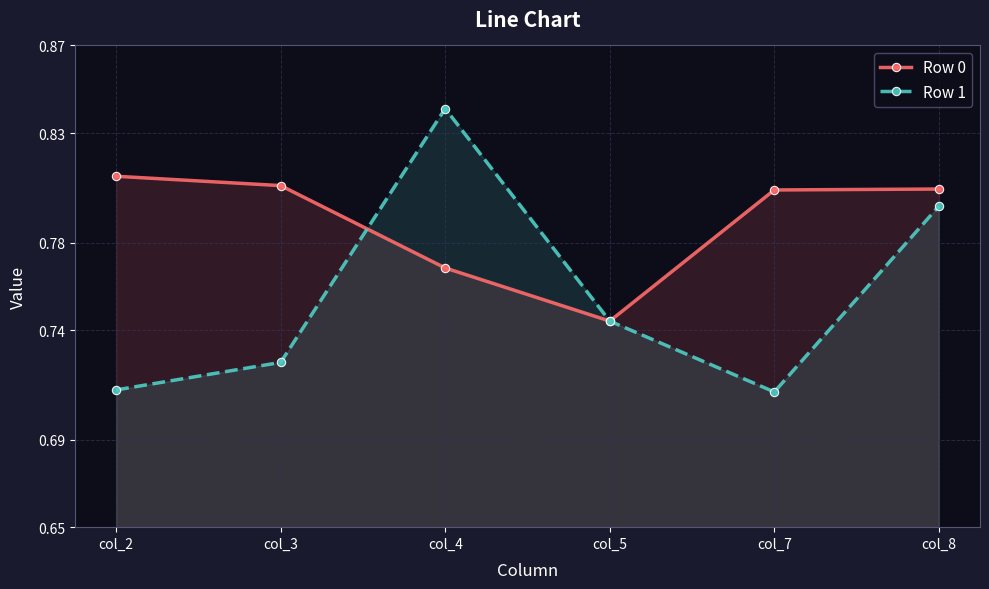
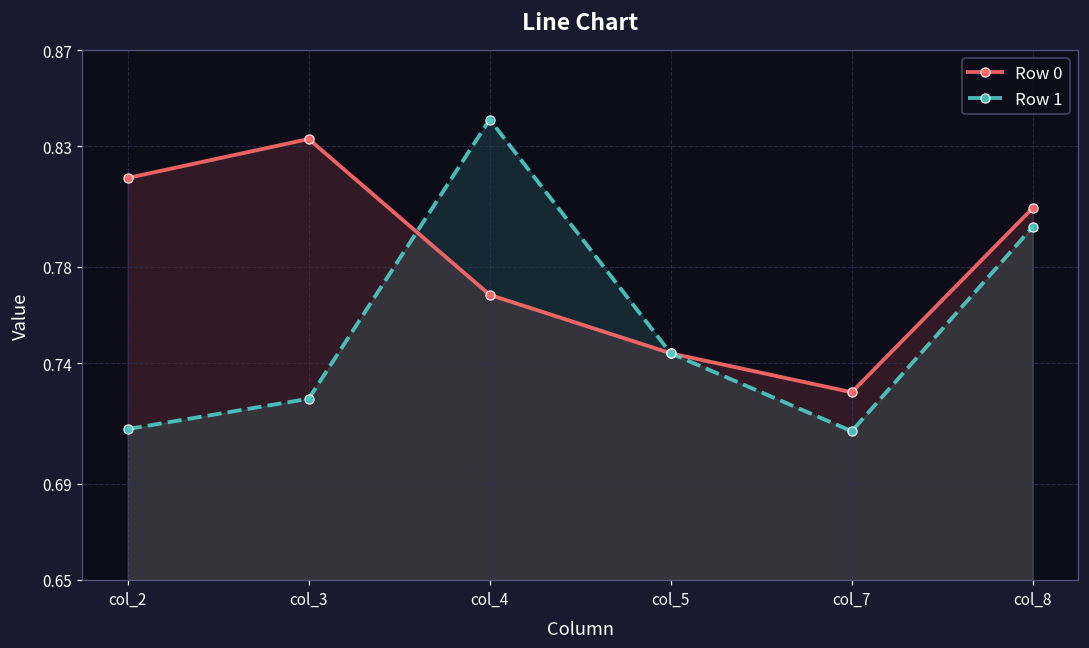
Row 0, col_2: 0.810 -> 0.817
Row 0, col_3: 0.806 -> 0.833
Row 0, col_7: 0.804 -> 0.728
